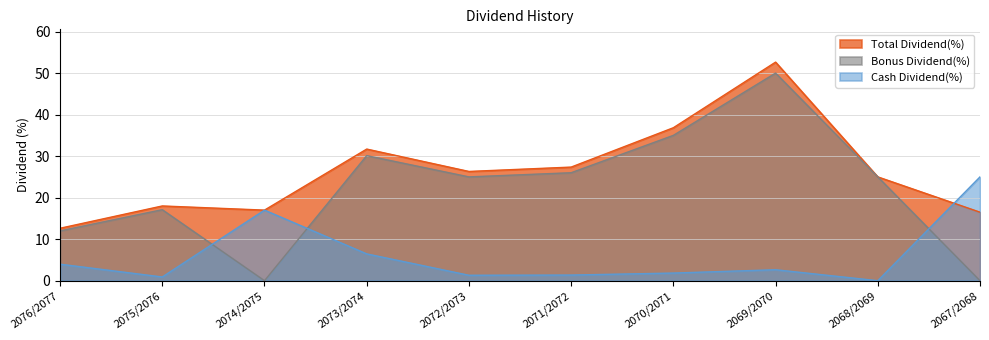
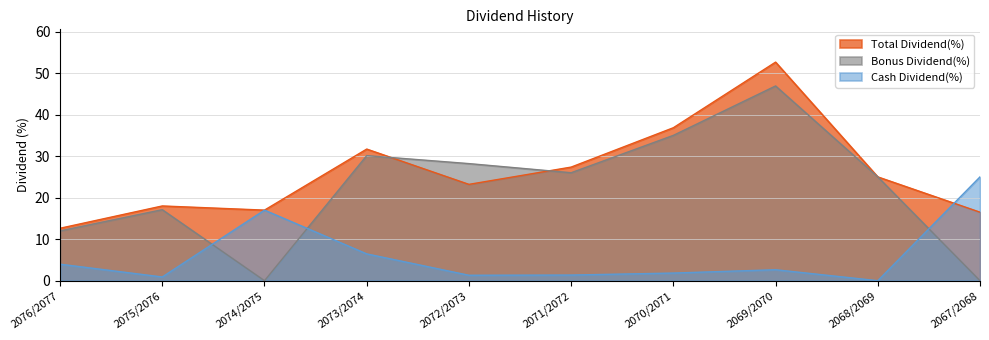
Total Dividend(%), 2072/2073: 26 -> 23
Bonus Dividend(%), 2072/2073: 25 -> 28
Bonus Dividend(%), 2069/2070: 50 -> 47
